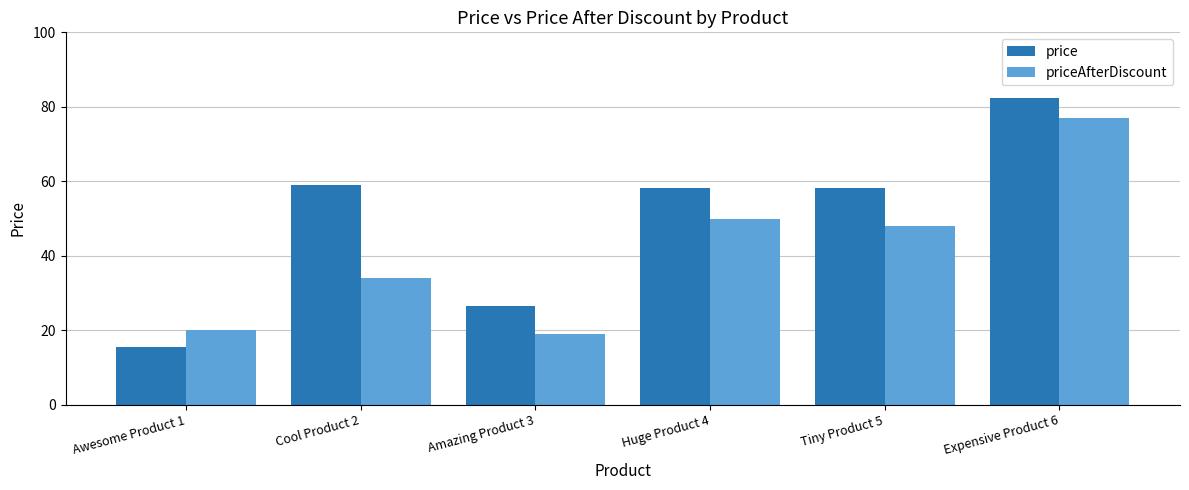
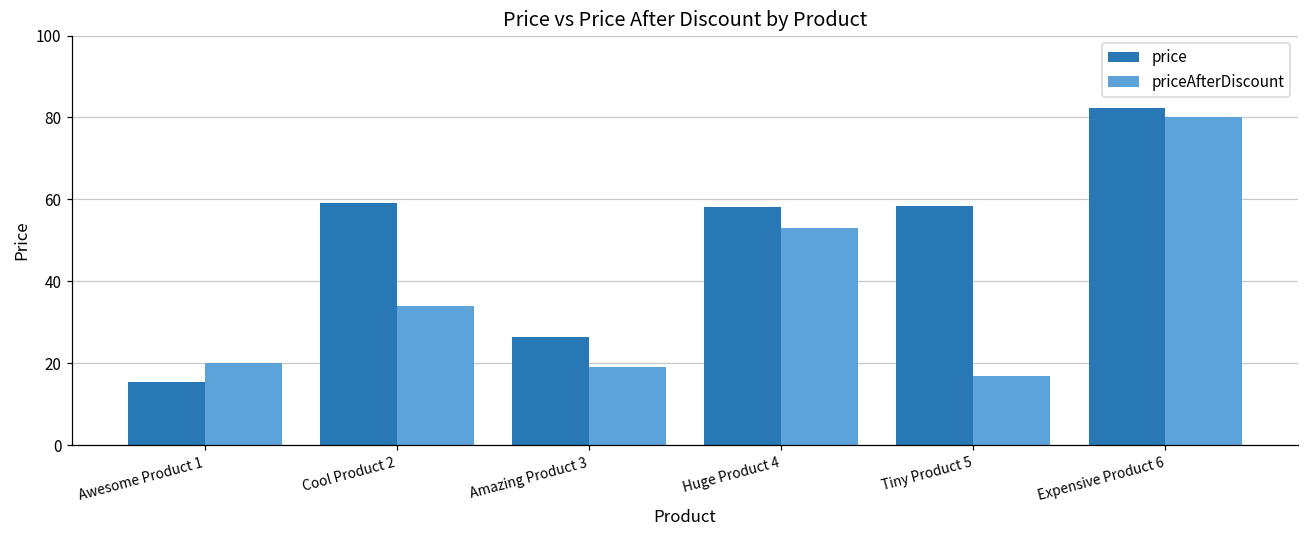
priceAfterDiscount, Huge Product 4: 50 -> 53
priceAfterDiscount, Tiny Product 5: 48 -> 17
priceAfterDiscount, Expensive Product 6: 77 -> 80
